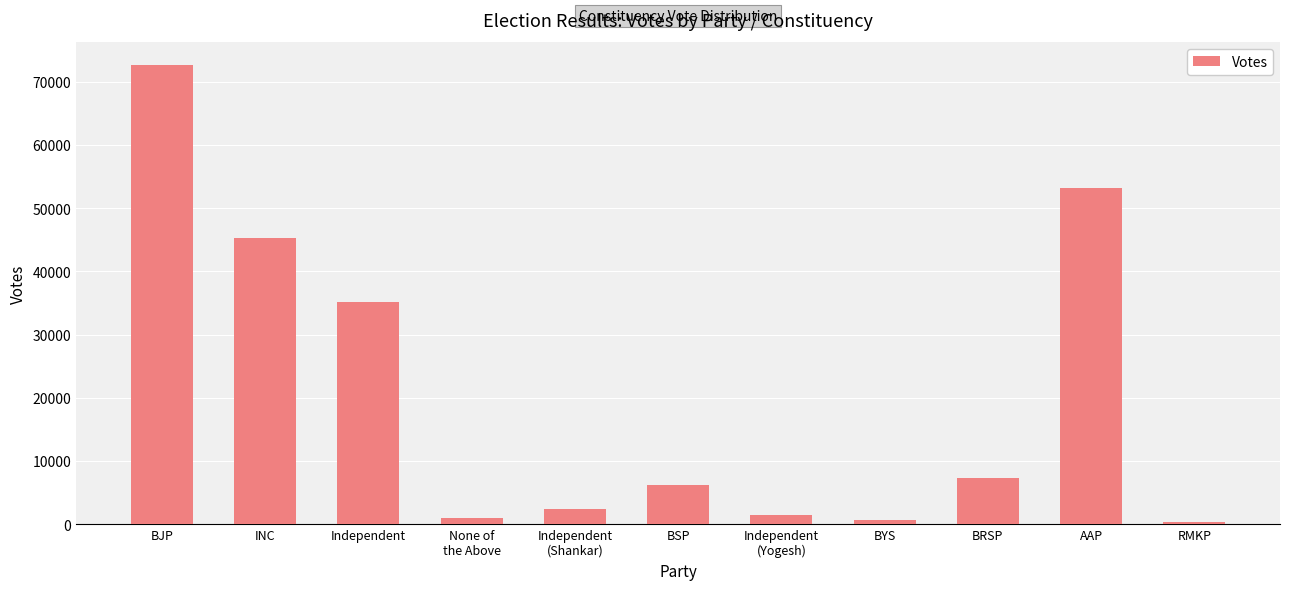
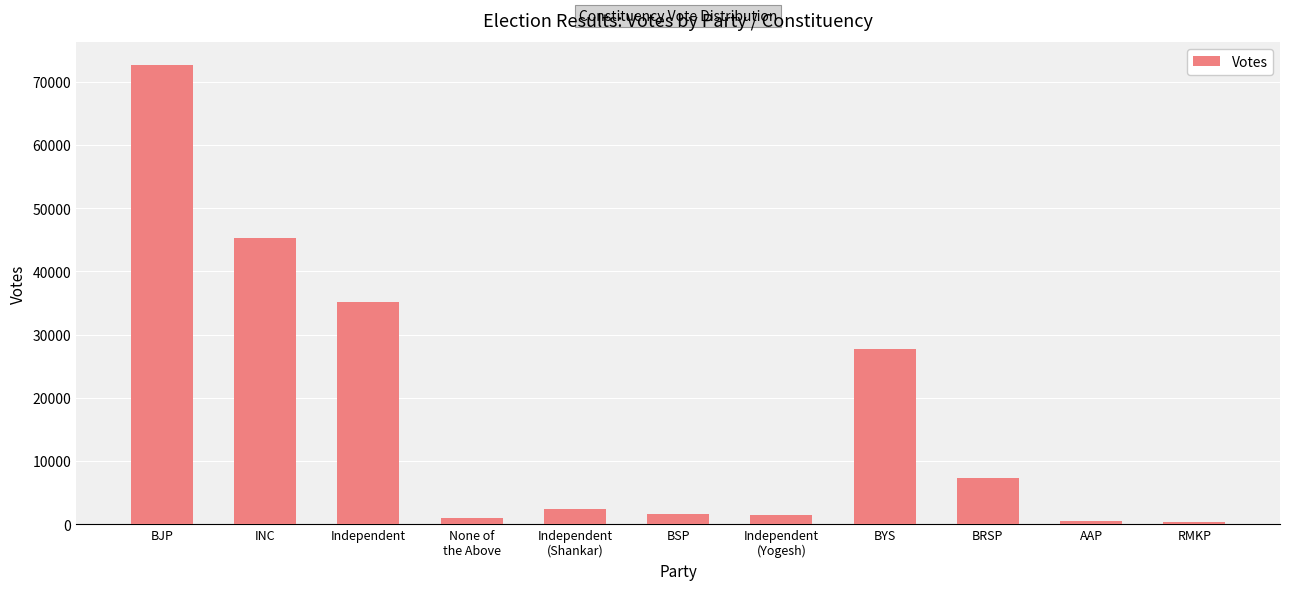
BSP: 6000 -> 2000
BYS: 1000 -> 28000
AAP: 53000 -> 1000
